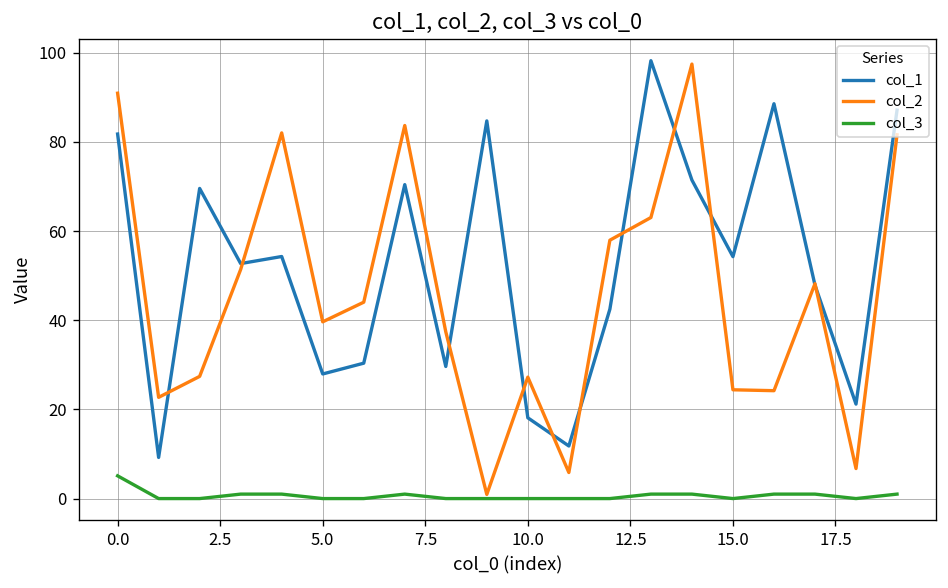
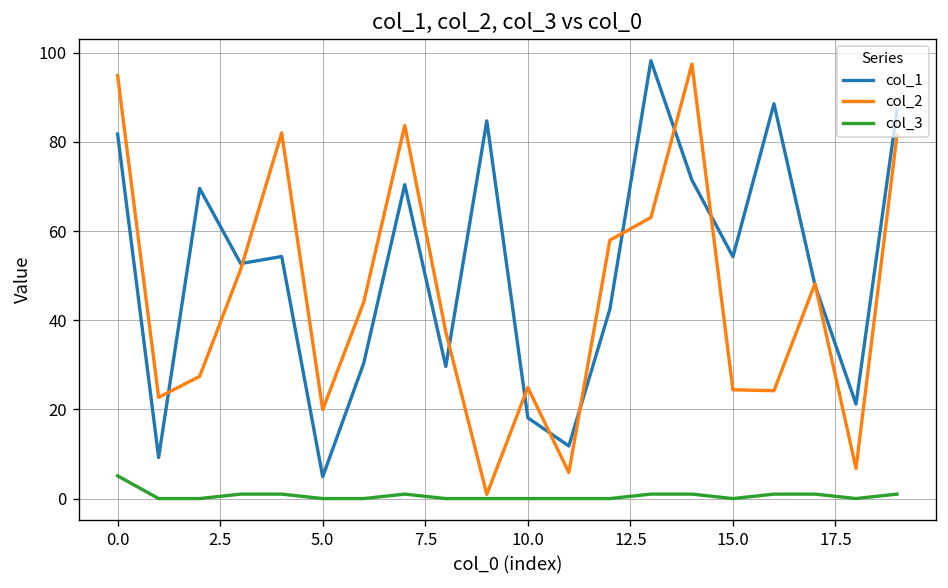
col_2, 0.0: 91 -> 95
col_1, 5.0: 28 -> 5
col_2, 5.0: 40 -> 20
col_2, 10.0: 27 -> 25
